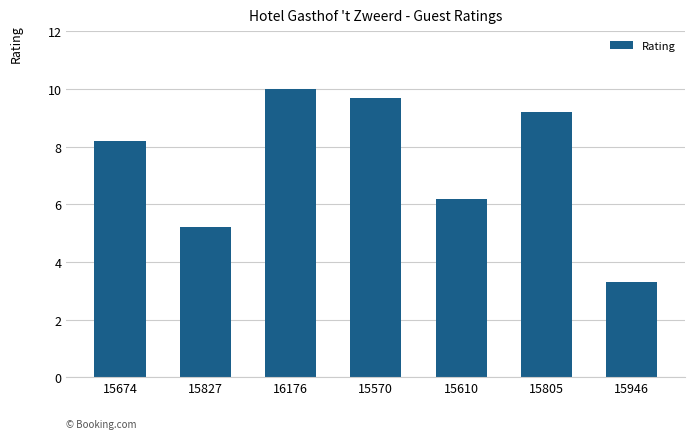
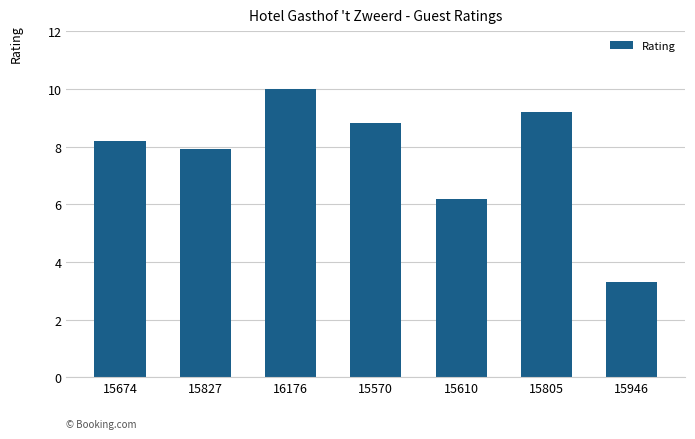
15827: 5.2 -> 7.9
15570: 9.7 -> 8.8
